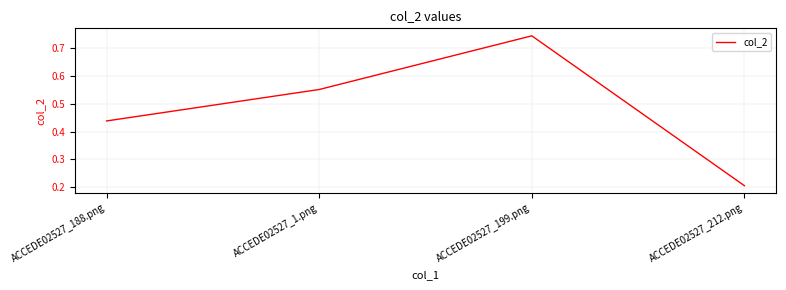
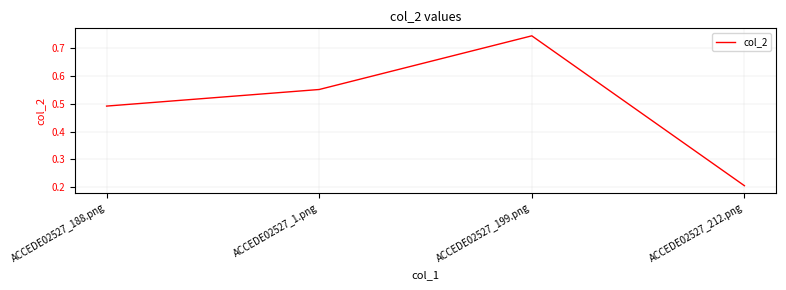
ACCEDE02527_188.png: 0.44 -> 0.49
